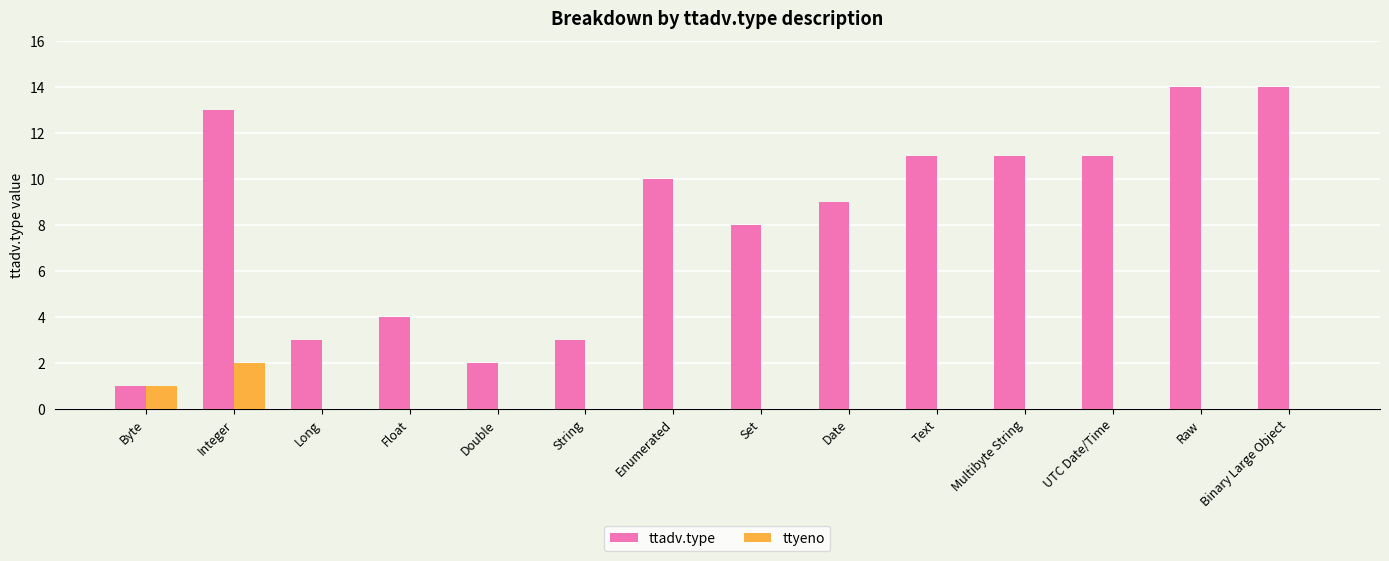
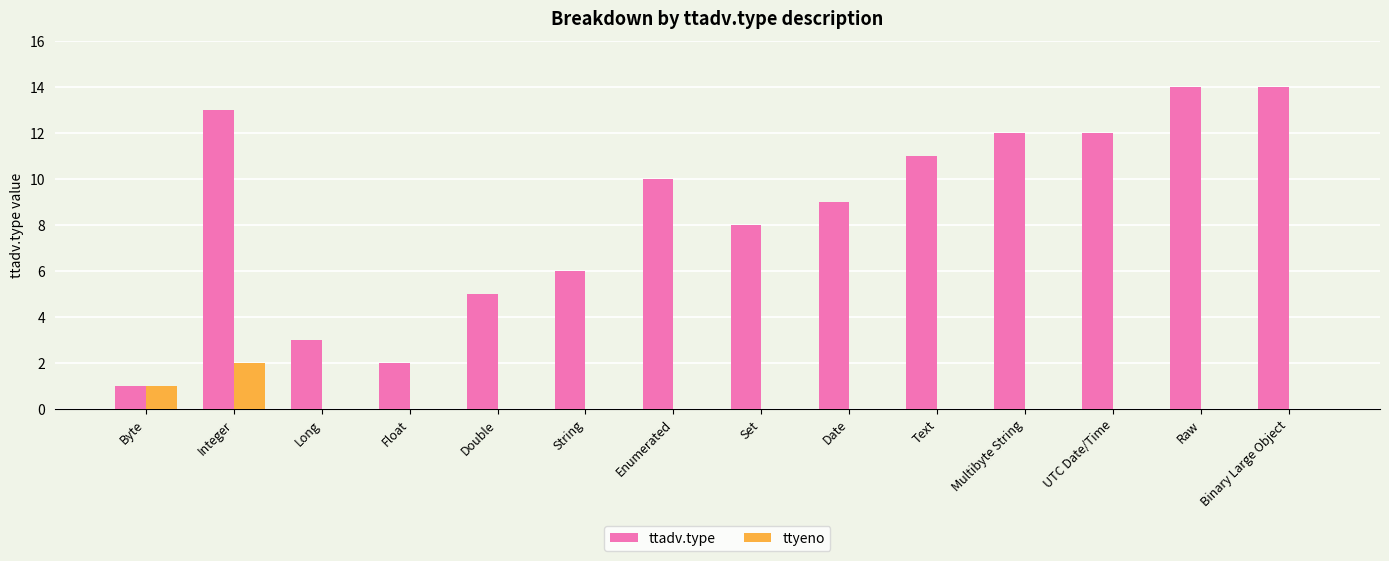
ttadv.type, Float: 4 -> 2
ttadv.type, Double: 2 -> 5
ttadv.type, String: 3 -> 6
ttadv.type, Multibyte String: 11 -> 12
ttadv.type, UTC Date/Time: 11 -> 12
